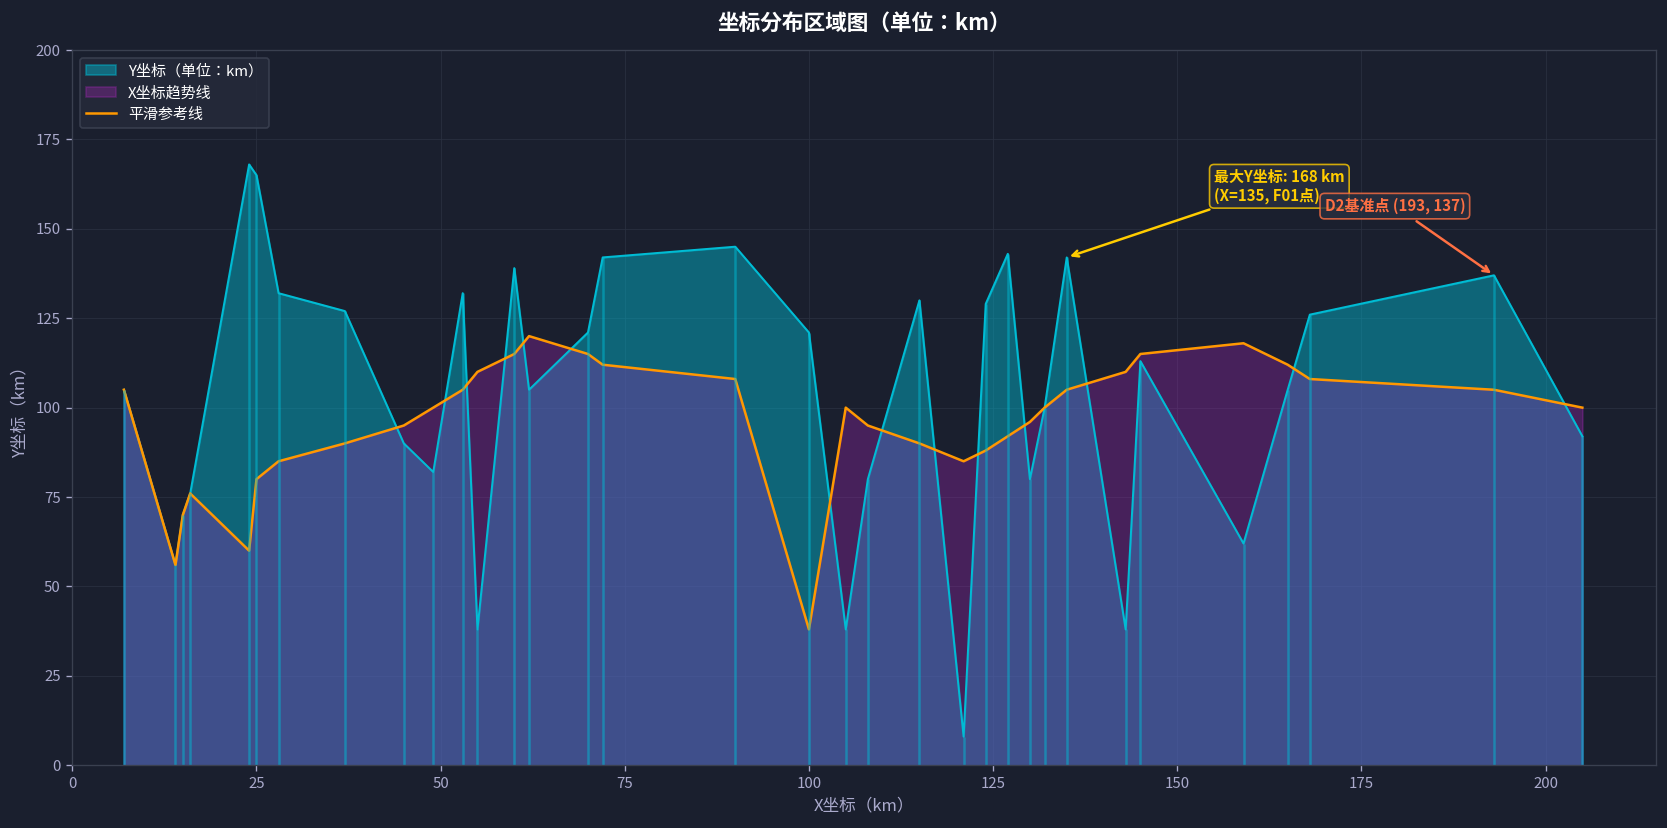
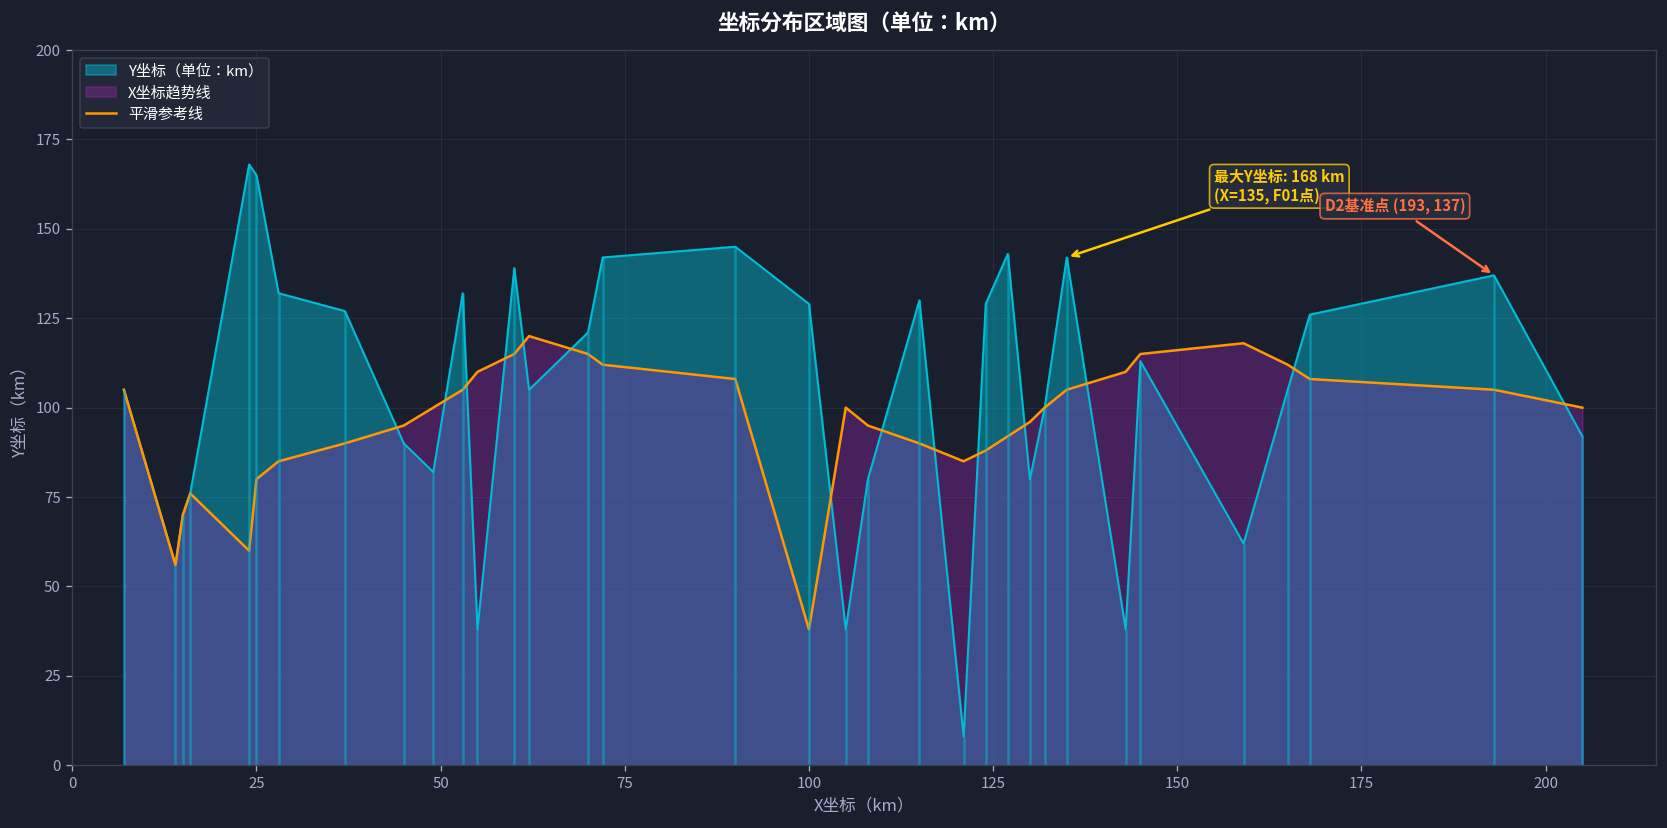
Y坐标（单位：km）, 100: 121 -> 129
